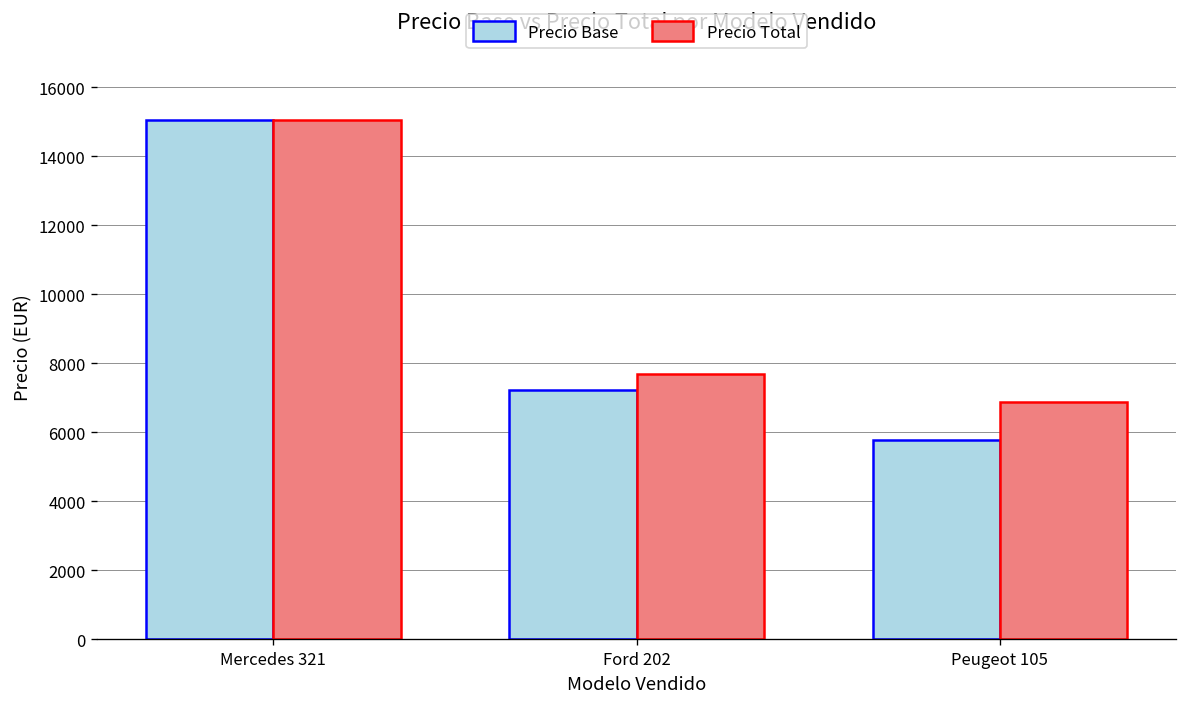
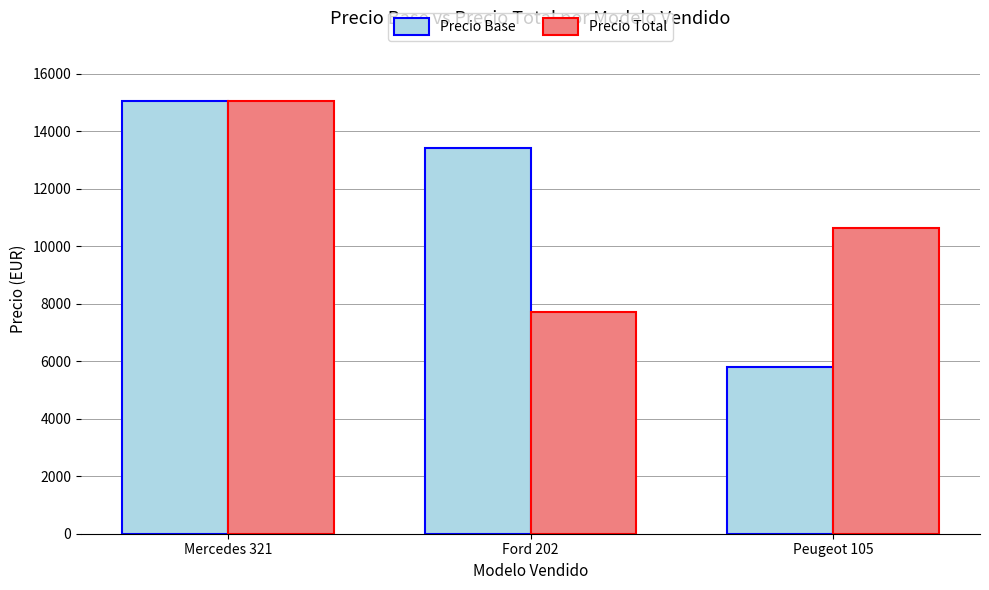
Precio Base, Ford 202: 7200 -> 13400
Precio Total, Peugeot 105: 6900 -> 10600
